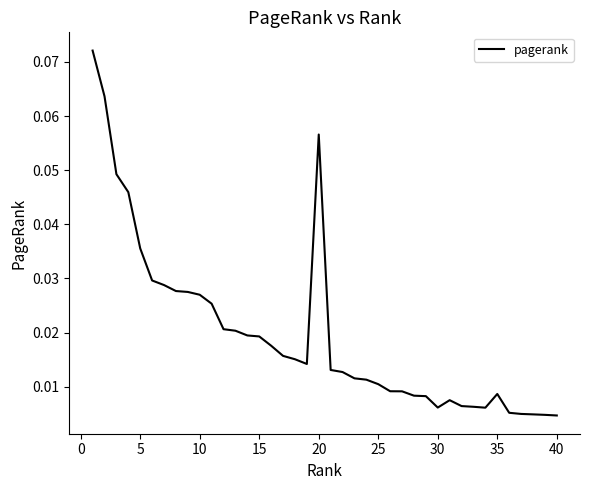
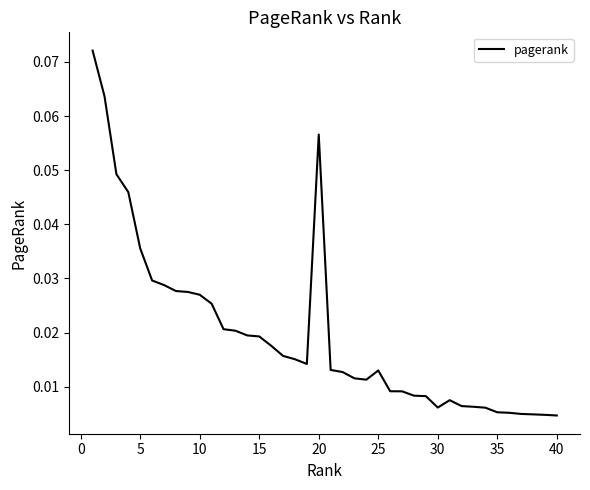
25: 0.010 -> 0.013
35: 0.009 -> 0.005
